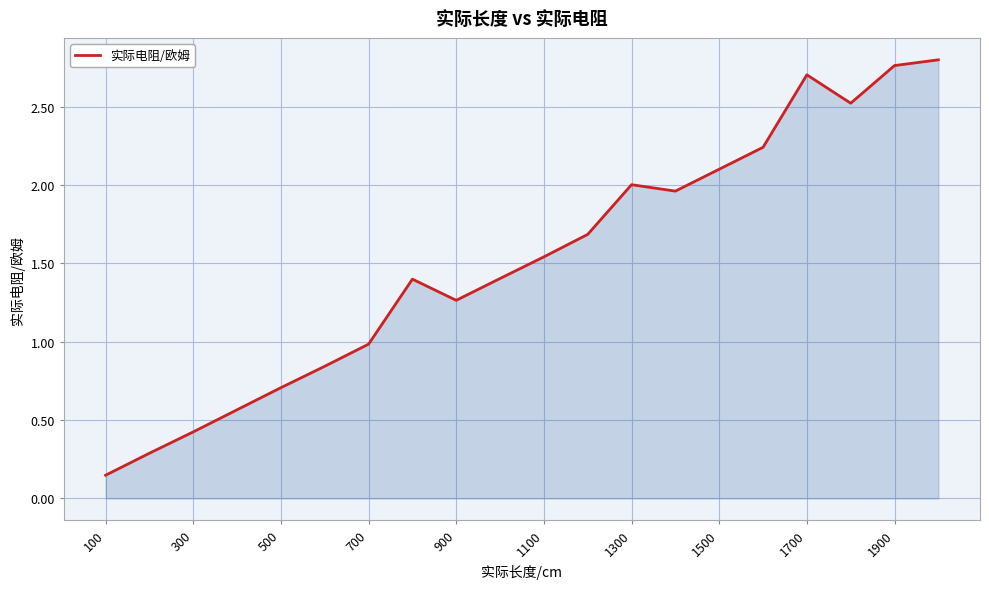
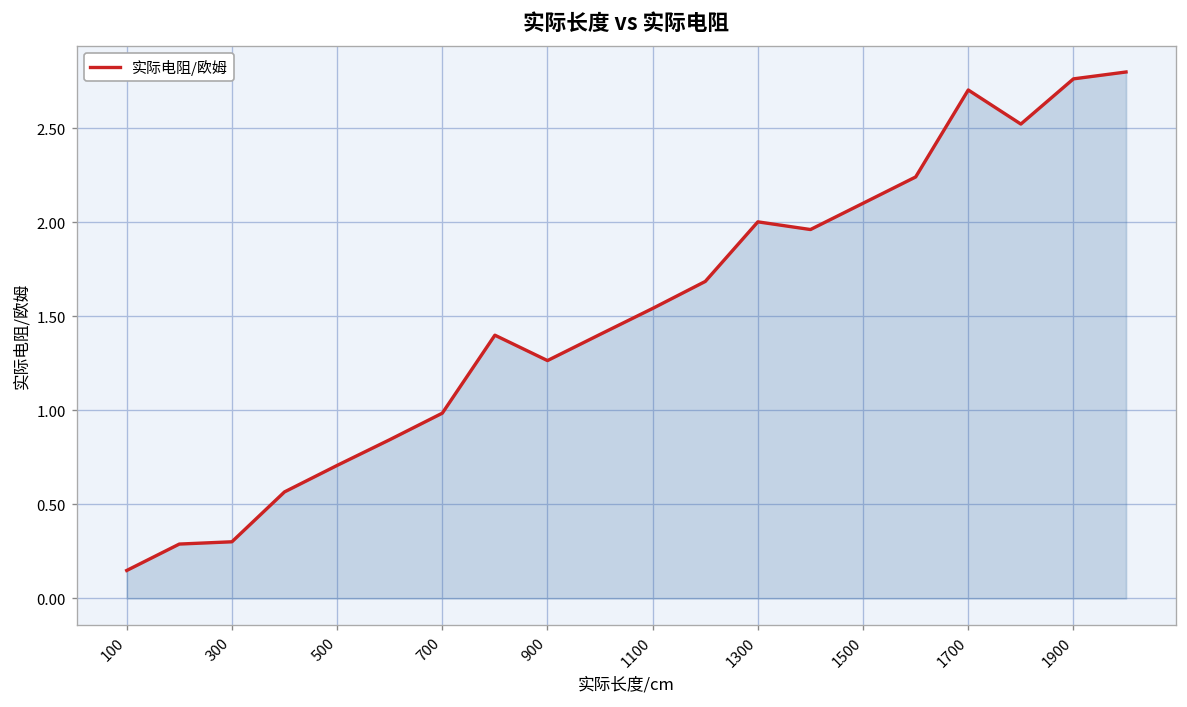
300: 0.43 -> 0.30
